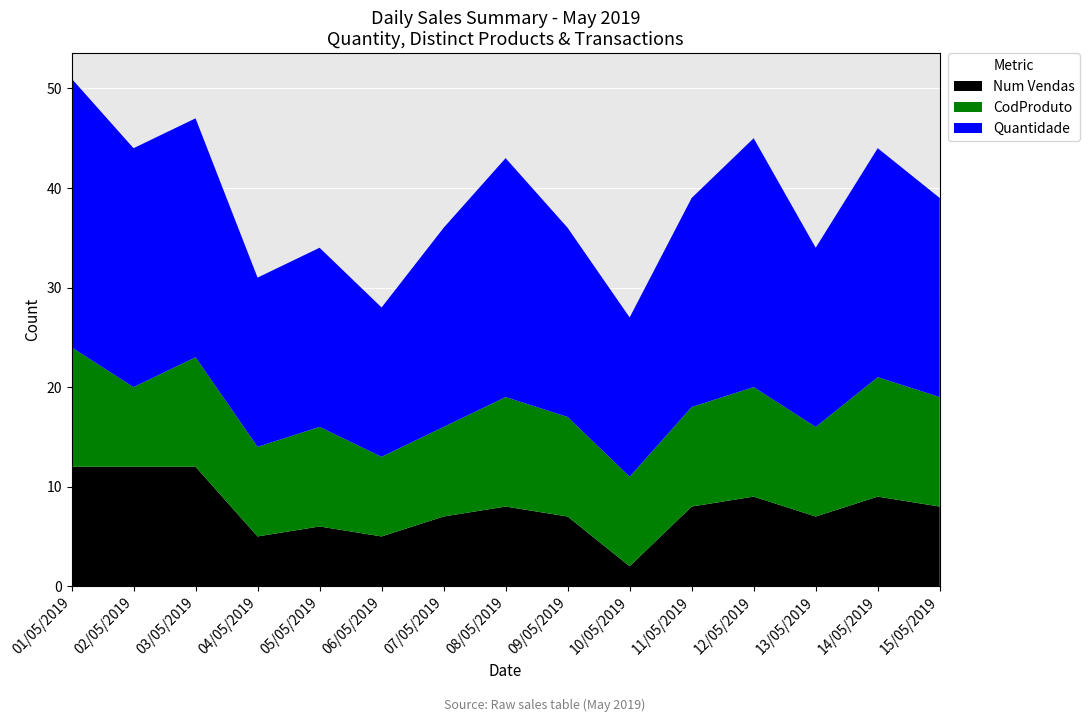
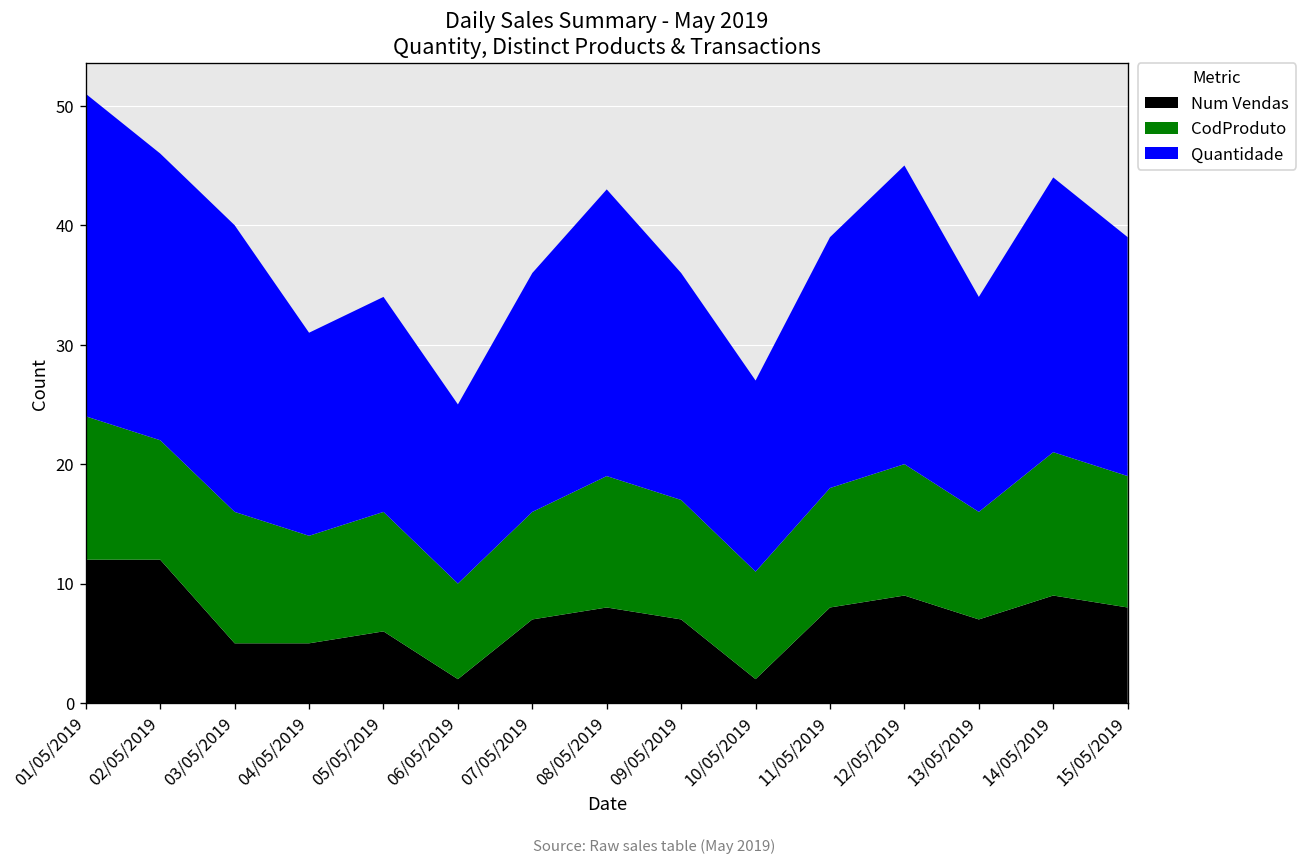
CodProduto, 02/05/2019: 8 -> 10
Num Vendas, 03/05/2019: 12 -> 5
Num Vendas, 06/05/2019: 5 -> 2
